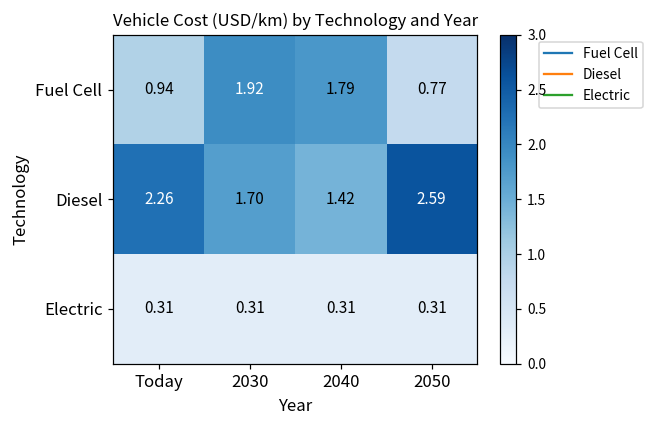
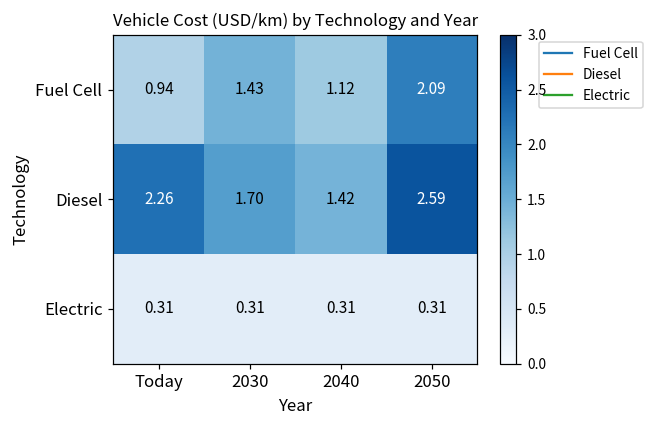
Fuel Cell, 2030: 1.92 -> 1.43
Fuel Cell, 2040: 1.79 -> 1.12
Fuel Cell, 2050: 0.77 -> 2.09
